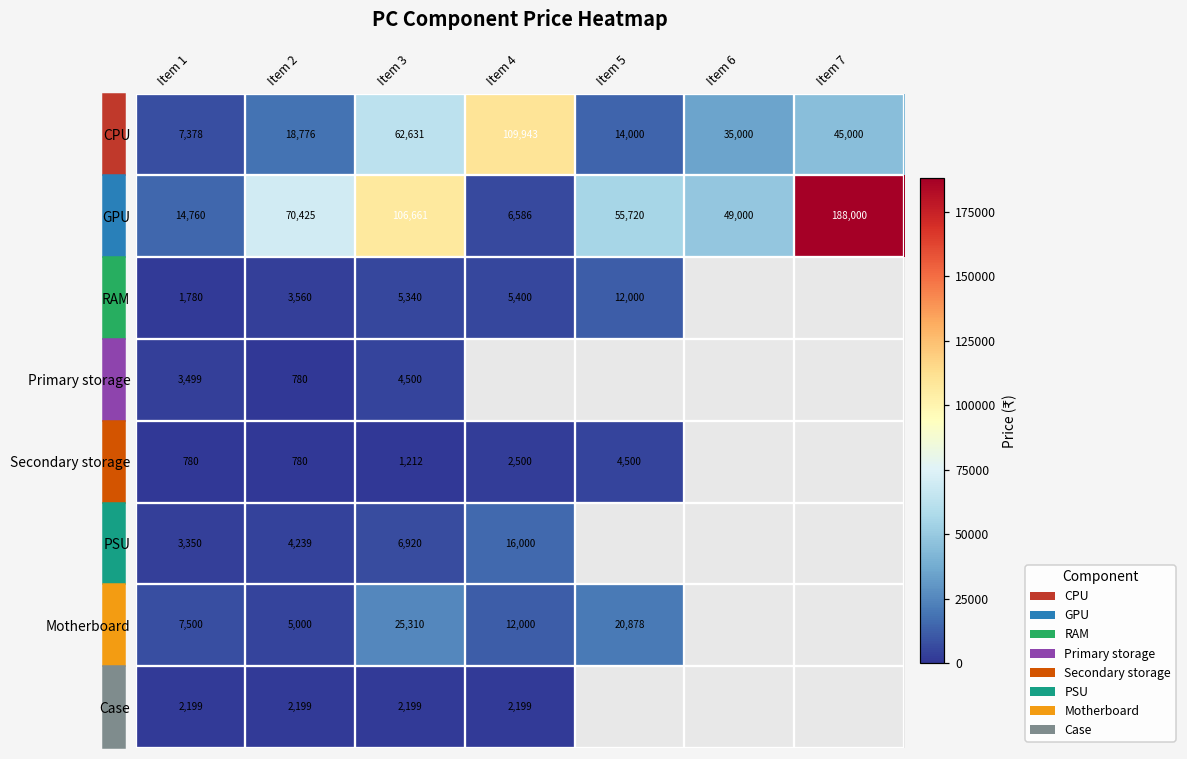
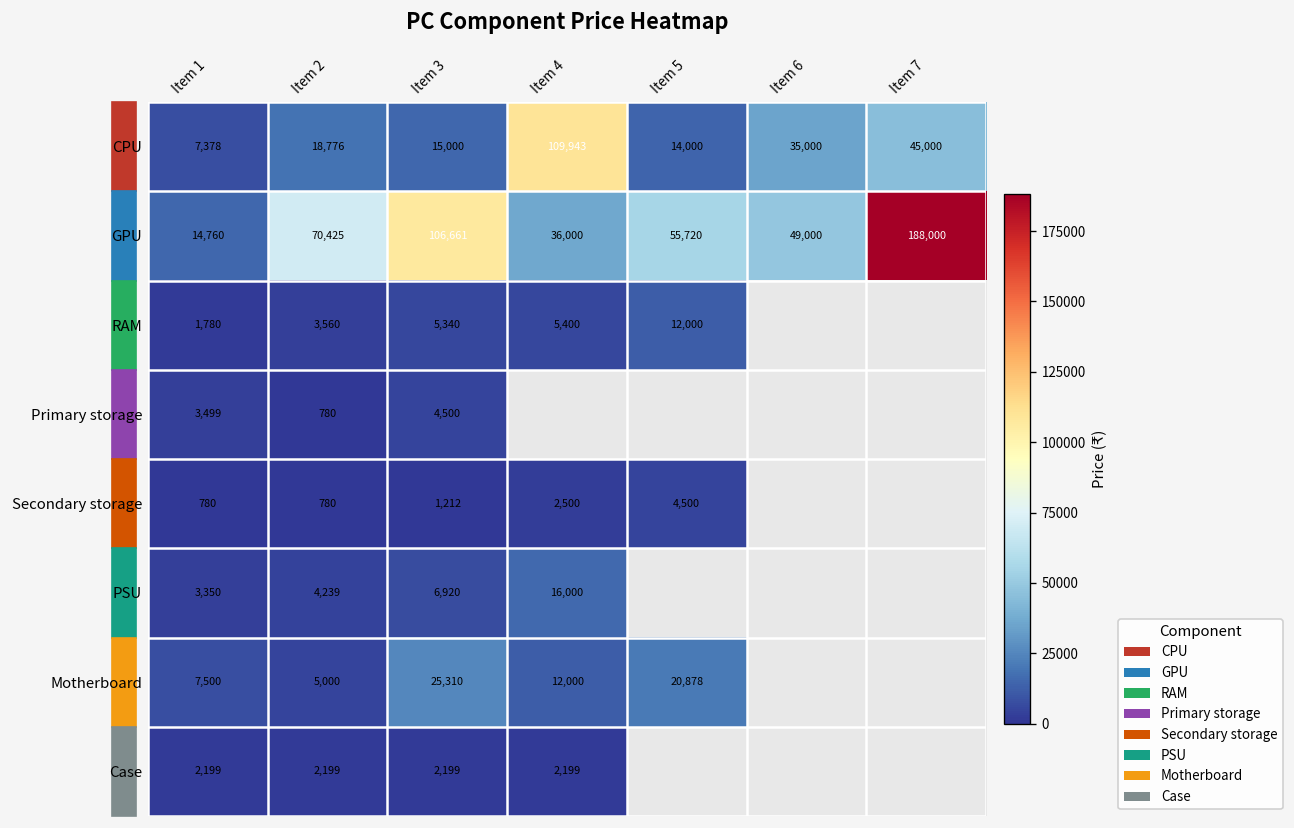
CPU, Item 3: 62,631 -> 15,000
GPU, Item 4: 6,586 -> 36,000
